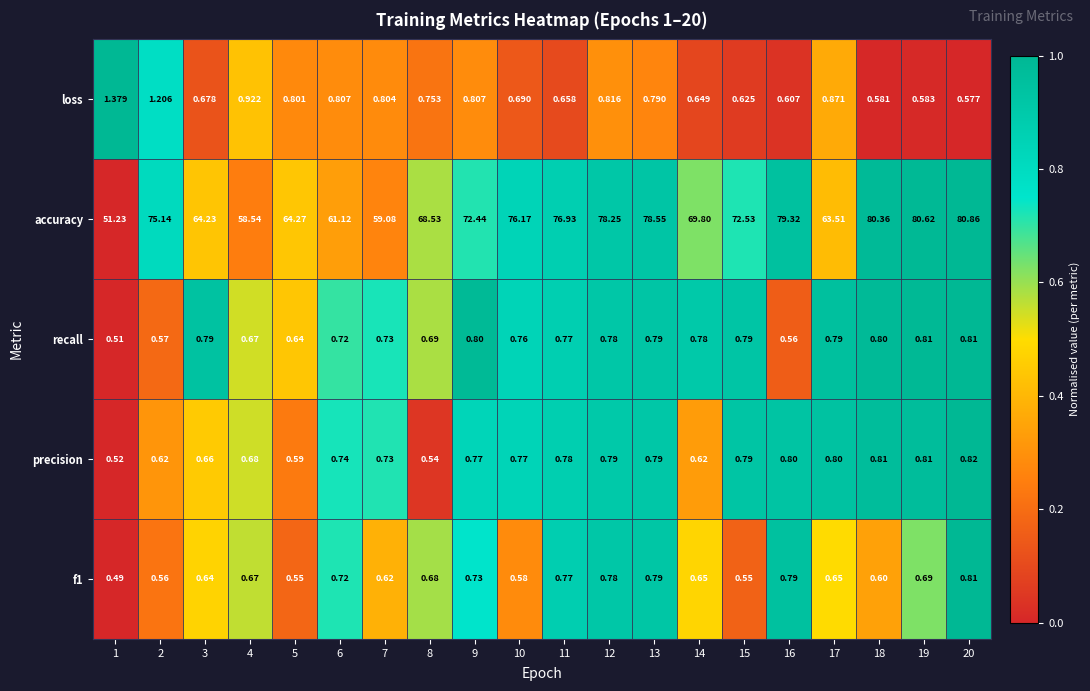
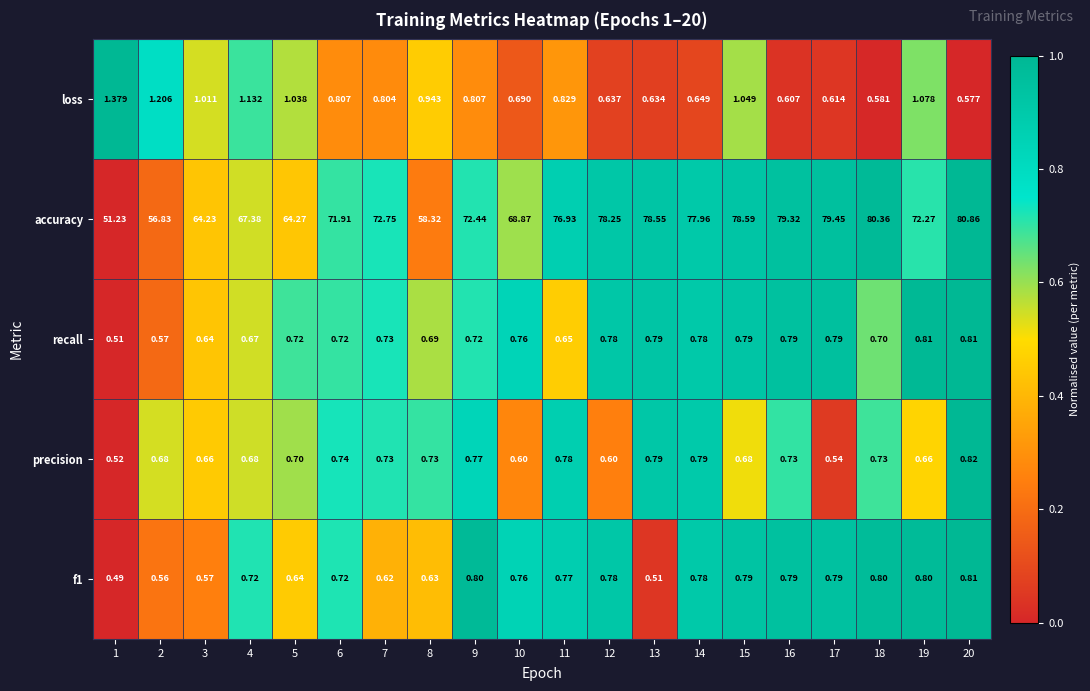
loss, 3: 0.678 -> 1.011
loss, 4: 0.922 -> 1.132
loss, 5: 0.801 -> 1.038
loss, 8: 0.753 -> 0.943
loss, 11: 0.658 -> 0.829
loss, 12: 0.816 -> 0.637
loss, 13: 0.790 -> 0.634
loss, 15: 0.625 -> 1.049
loss, 17: 0.871 -> 0.614
loss, 19: 0.583 -> 1.078
accuracy, 2: 75.14 -> 56.83
accuracy, 4: 58.54 -> 67.38
accuracy, 6: 61.12 -> 71.91
accuracy, 7: 59.08 -> 72.75
accuracy, 8: 68.53 -> 58.32
accuracy, 10: 76.17 -> 68.87
accuracy, 14: 69.80 -> 77.96
accuracy, 15: 72.53 -> 78.59
accuracy, 17: 63.51 -> 79.45
accuracy, 19: 80.62 -> 72.27
recall, 3: 0.79 -> 0.64
recall, 5: 0.64 -> 0.72
recall, 9: 0.80 -> 0.72
recall, 11: 0.77 -> 0.65
recall, 16: 0.56 -> 0.79
recall, 18: 0.80 -> 0.70
precision, 2: 0.62 -> 0.68
precision, 5: 0.59 -> 0.70
precision, 8: 0.54 -> 0.73
precision, 10: 0.77 -> 0.60
precision, 12: 0.79 -> 0.60
precision, 14: 0.62 -> 0.79
precision, 15: 0.79 -> 0.68
precision, 16: 0.80 -> 0.73
precision, 17: 0.80 -> 0.54
precision, 18: 0.81 -> 0.73
precision, 19: 0.81 -> 0.66
f1, 3: 0.64 -> 0.57
f1, 4: 0.67 -> 0.72
f1, 5: 0.55 -> 0.64
f1, 8: 0.68 -> 0.63
f1, 9: 0.73 -> 0.80
f1, 10: 0.58 -> 0.76
f1, 13: 0.79 -> 0.51
f1, 14: 0.65 -> 0.78
f1, 15: 0.55 -> 0.79
f1, 17: 0.65 -> 0.79
f1, 18: 0.60 -> 0.80
f1, 19: 0.69 -> 0.80
